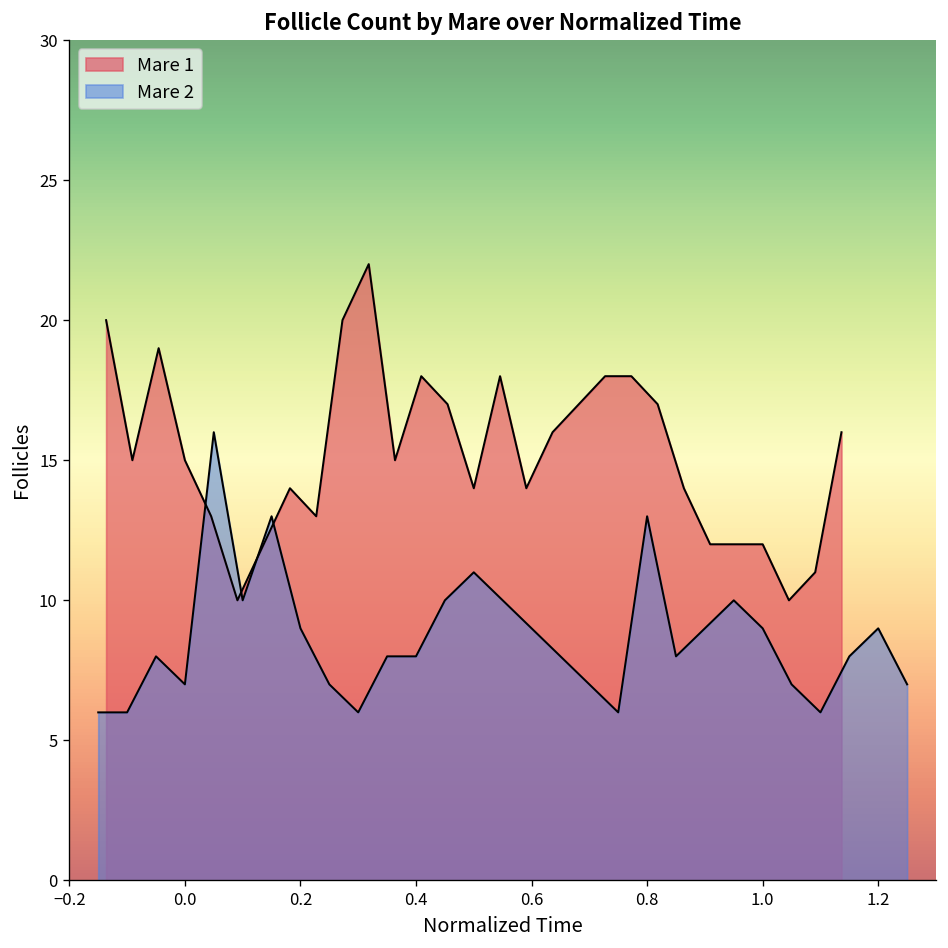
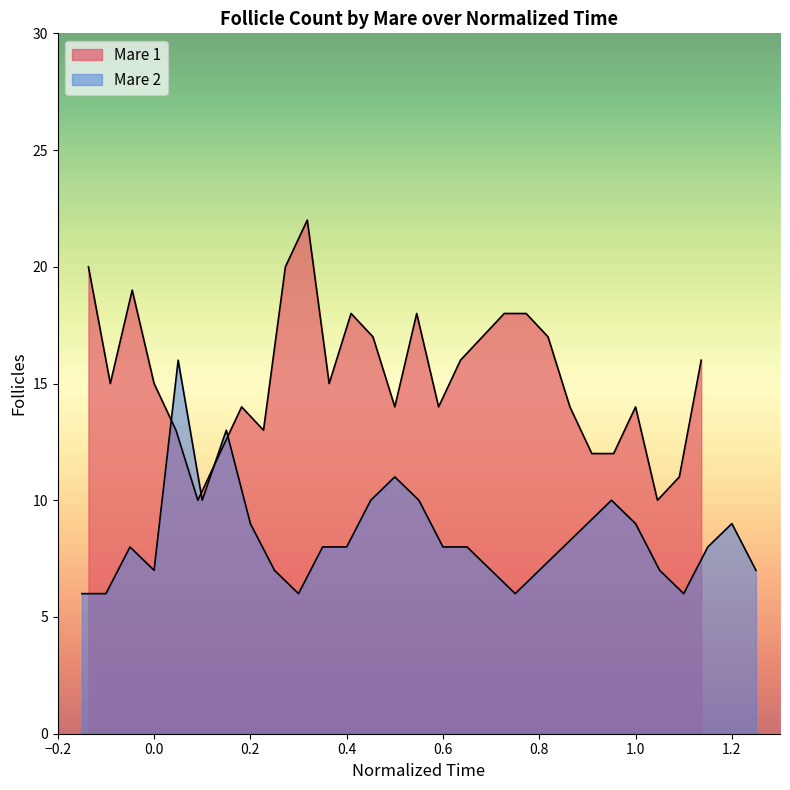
Mare 2, 0.6: 9 -> 8
Mare 2, 0.8: 13 -> 7
Mare 1, 1.0: 12 -> 14
